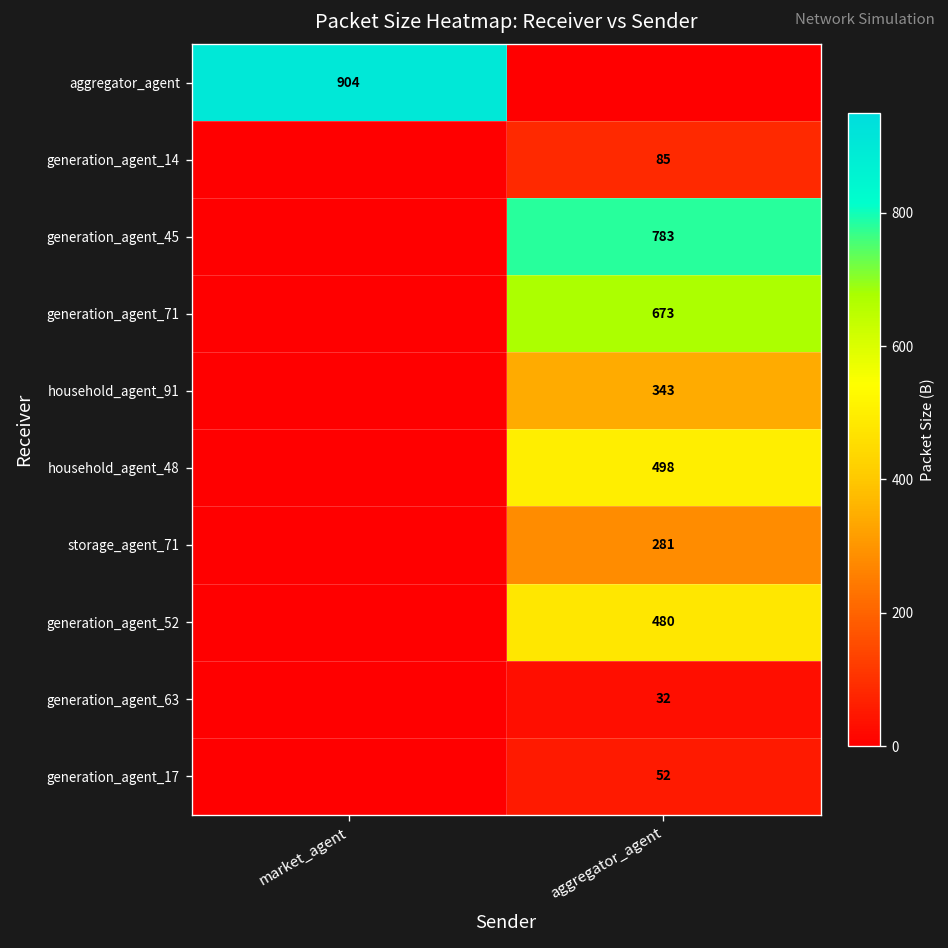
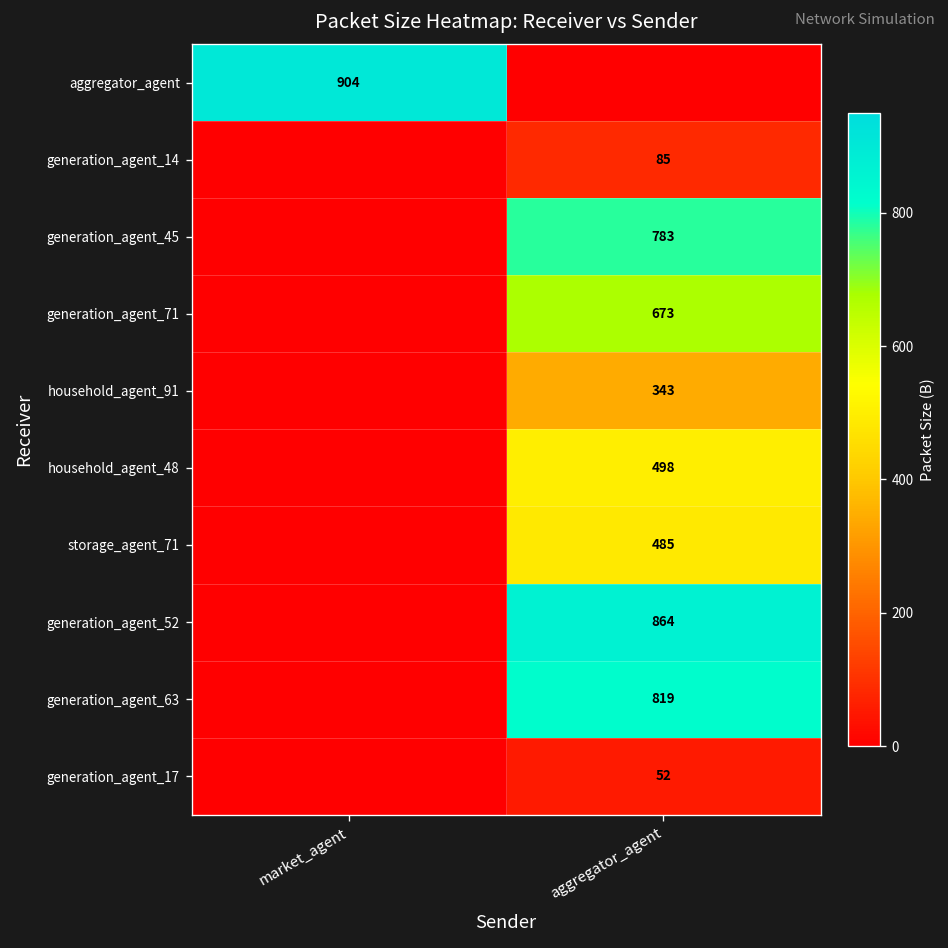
storage_agent_71, aggregator_agent: 281 -> 485
generation_agent_52, aggregator_agent: 480 -> 864
generation_agent_63, aggregator_agent: 32 -> 819
